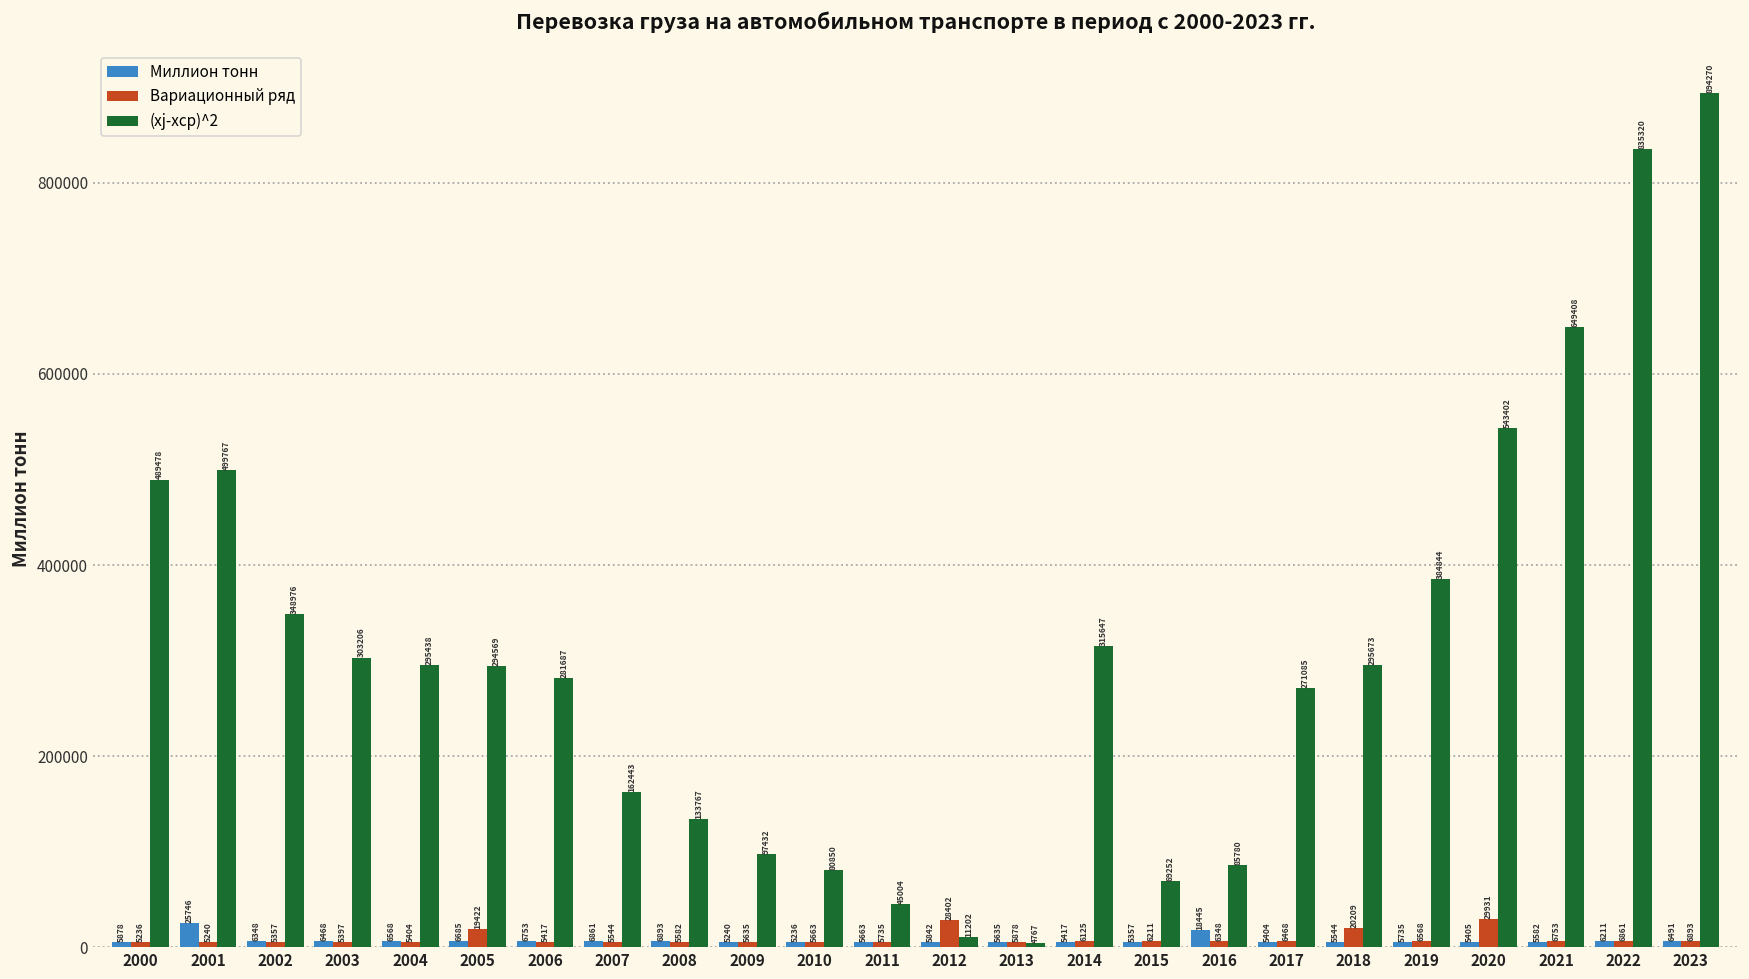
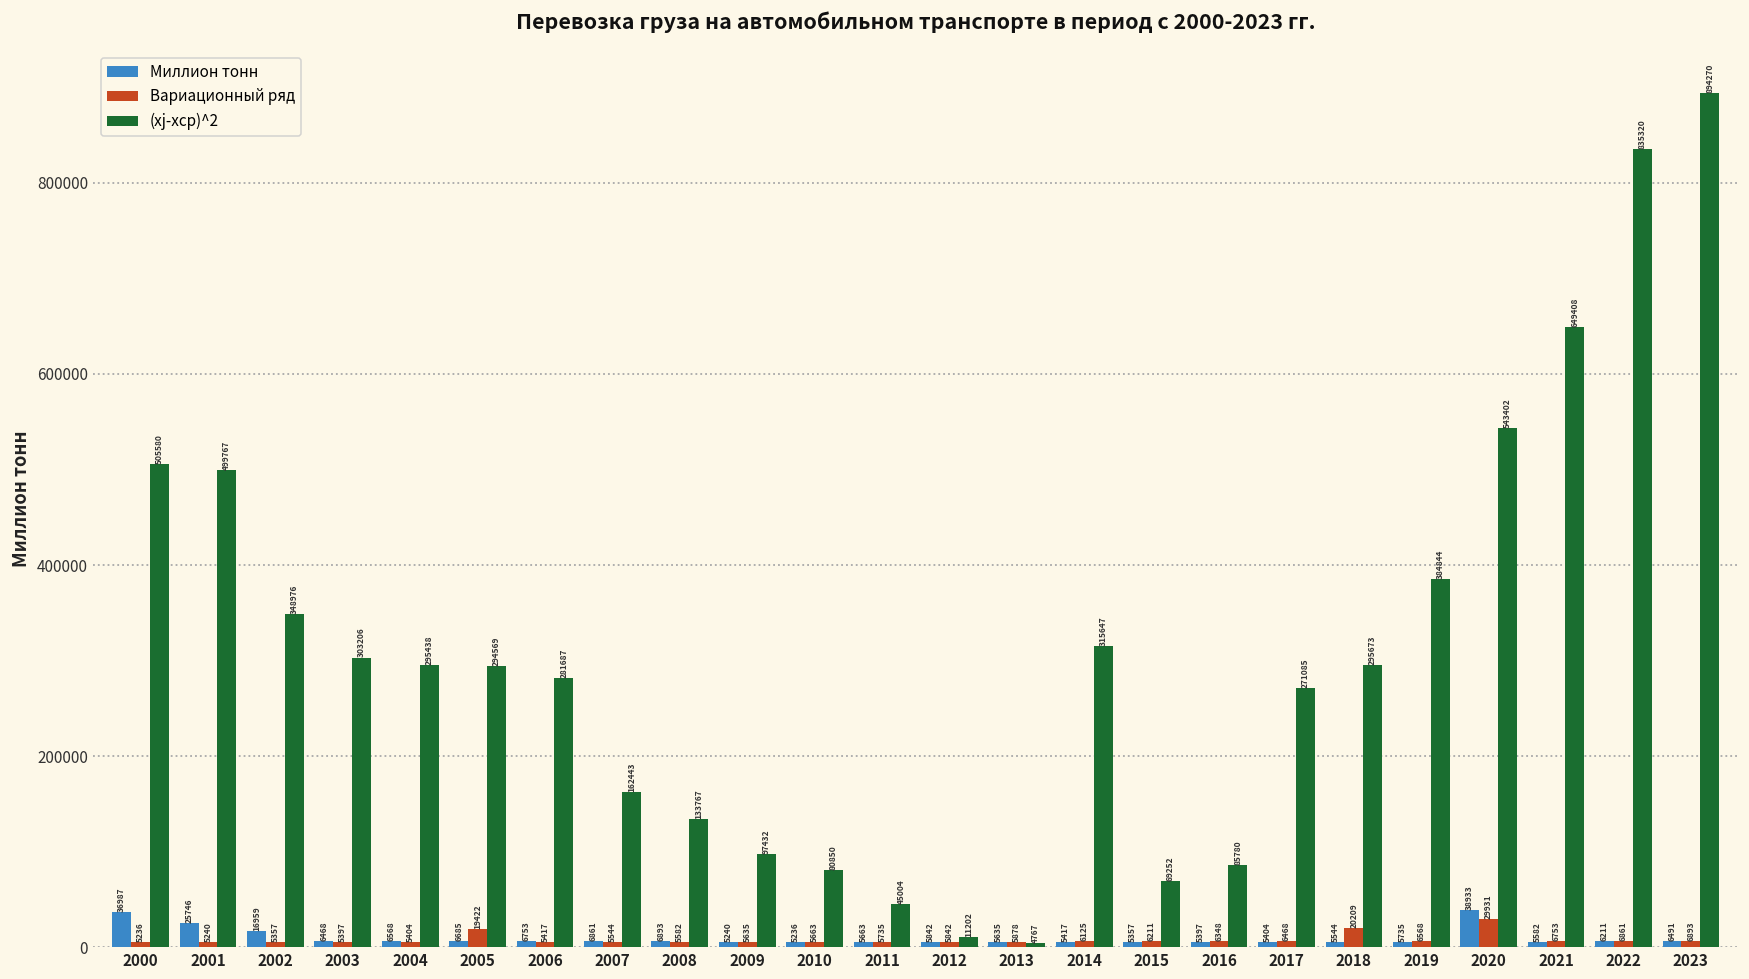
Миллион тонн, 2000: 5878 -> 36987
(xj-xср)^2, 2000: 489478 -> 505580
Миллион тонн, 2002: 6348 -> 16959
Вариационный ряд, 2012: 28402 -> 5842
Миллион тонн, 2016: 18445 -> 5397
Миллион тонн, 2020: 5405 -> 38933
